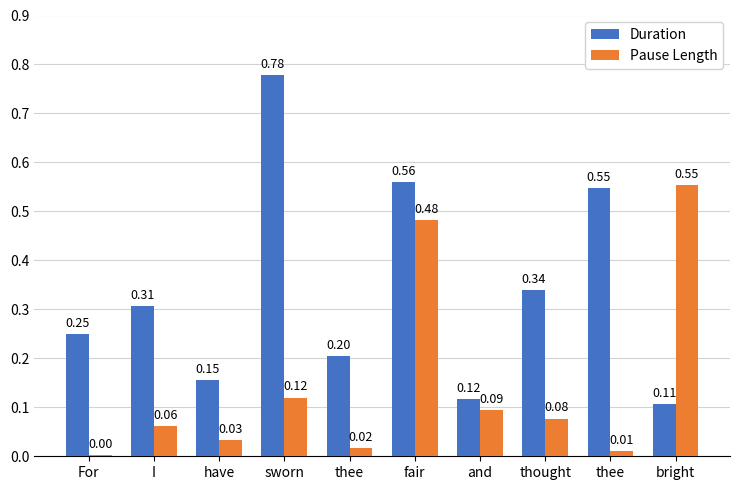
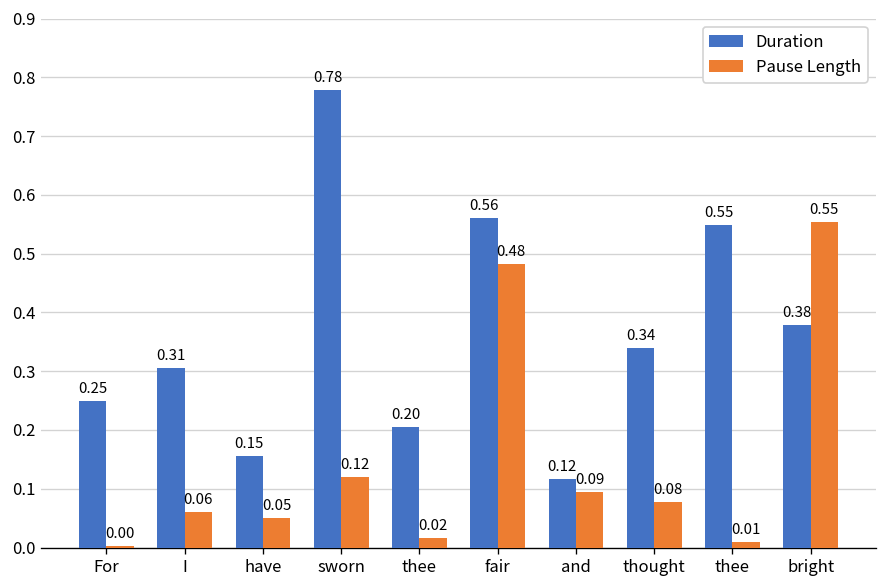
Pause Length, have: 0.03 -> 0.05
Duration, bright: 0.11 -> 0.38
